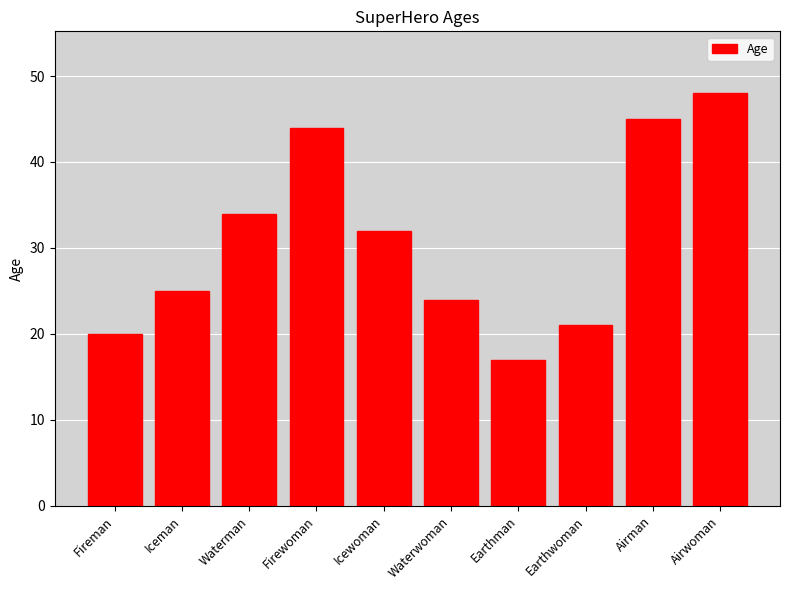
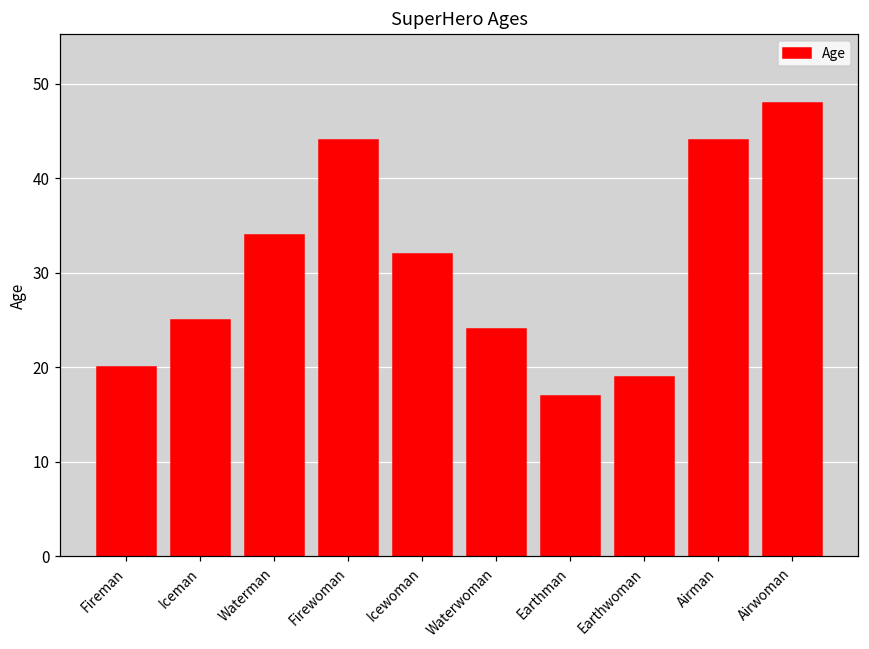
Earthwoman: 21 -> 19
Airman: 45 -> 44
